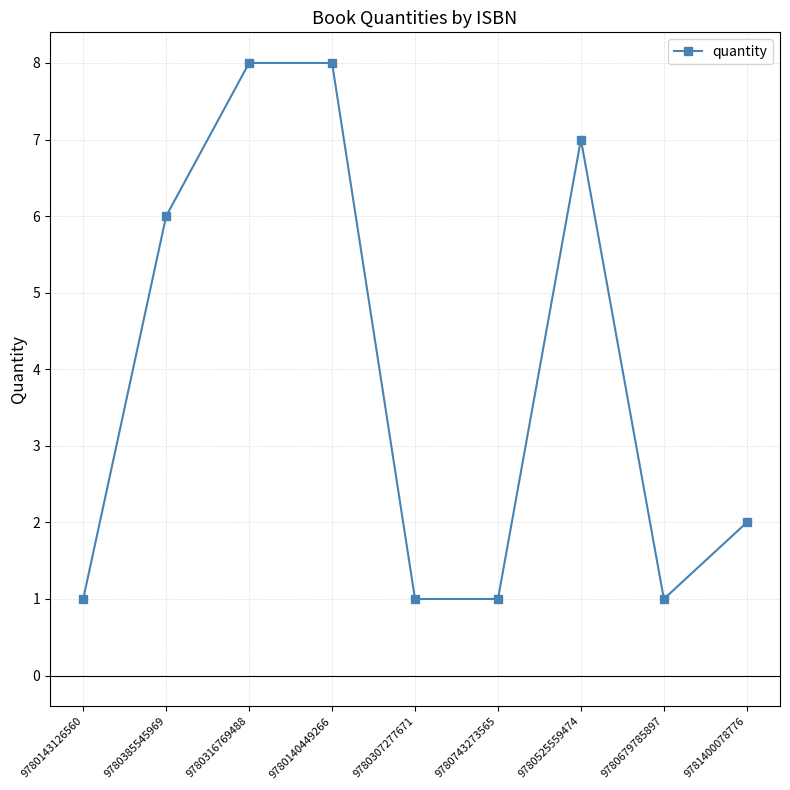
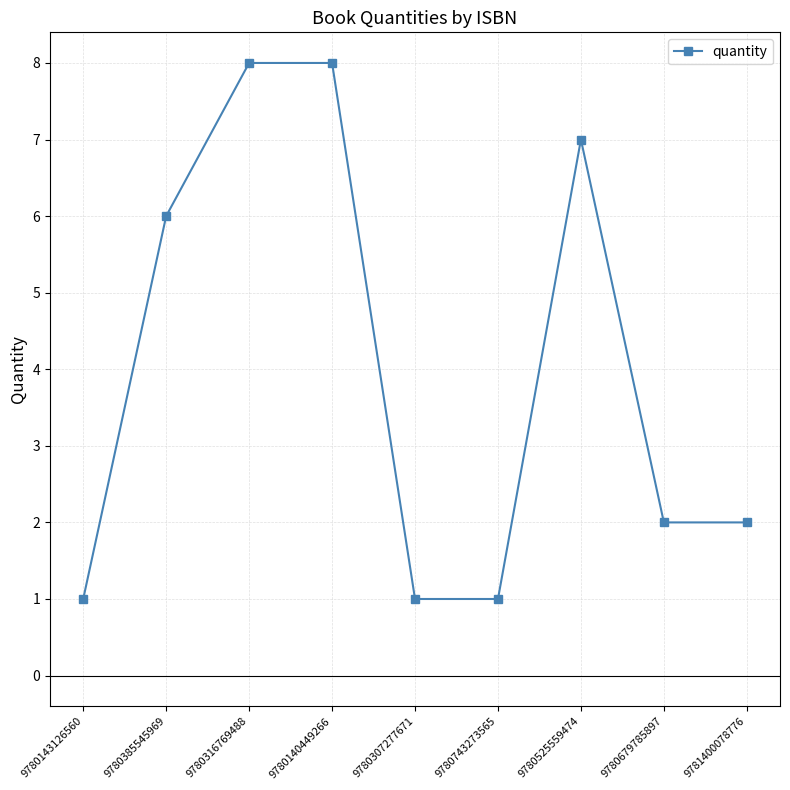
9780679785897: 1 -> 2
